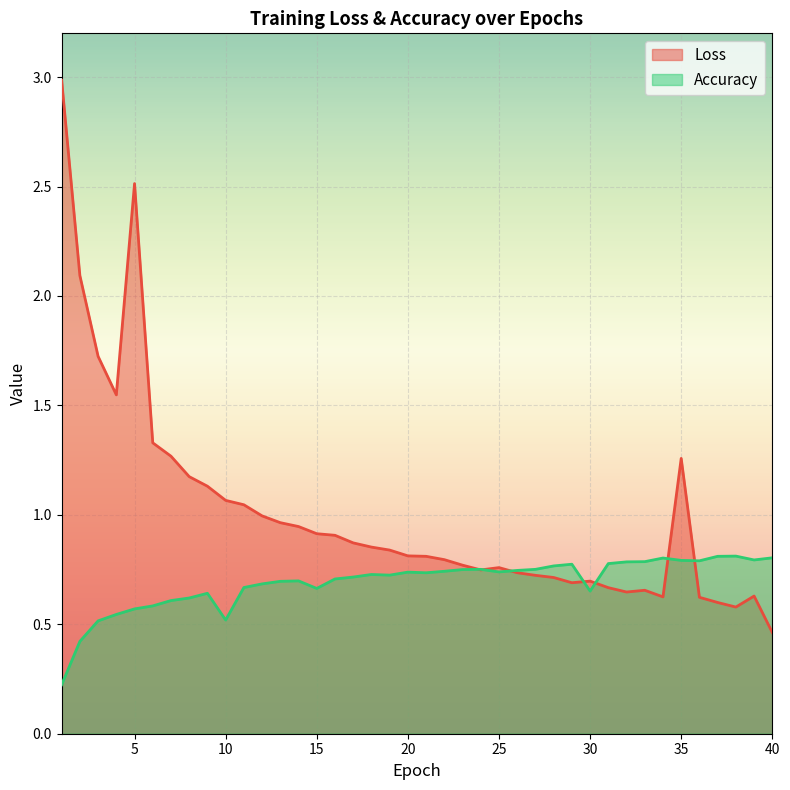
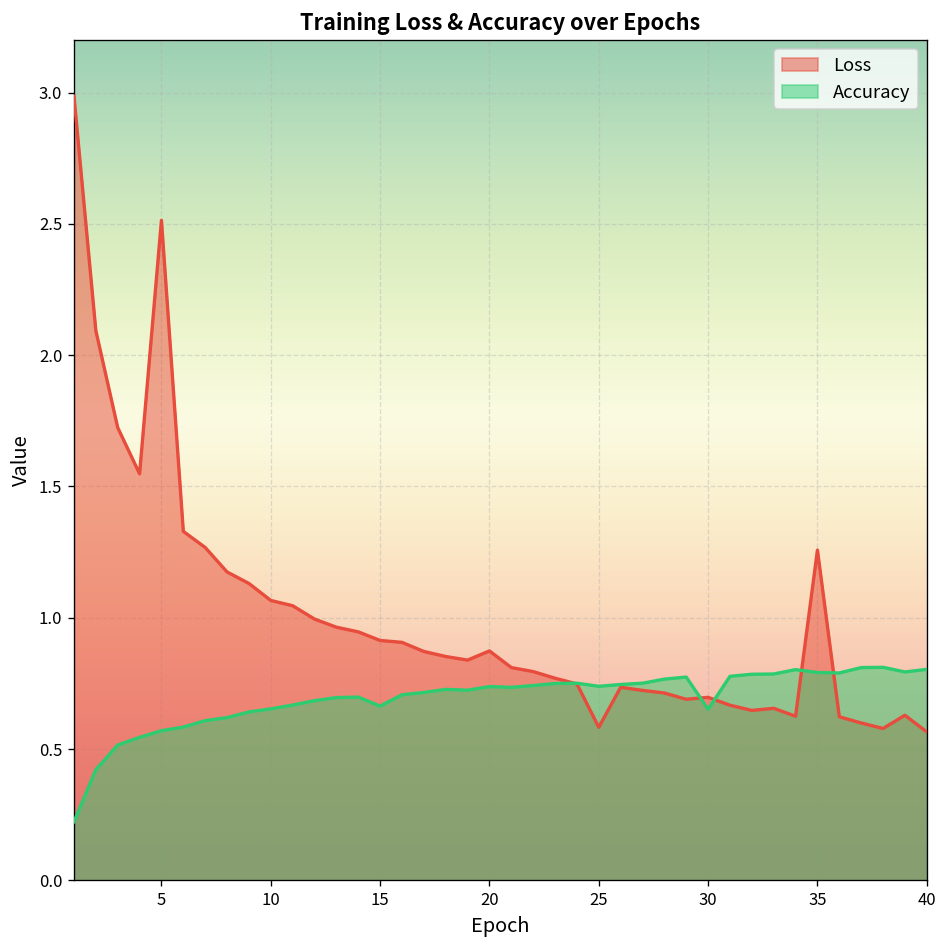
Accuracy, 10: 0.52 -> 0.65
Loss, 20: 0.81 -> 0.87
Loss, 25: 0.76 -> 0.58
Loss, 40: 0.46 -> 0.57
